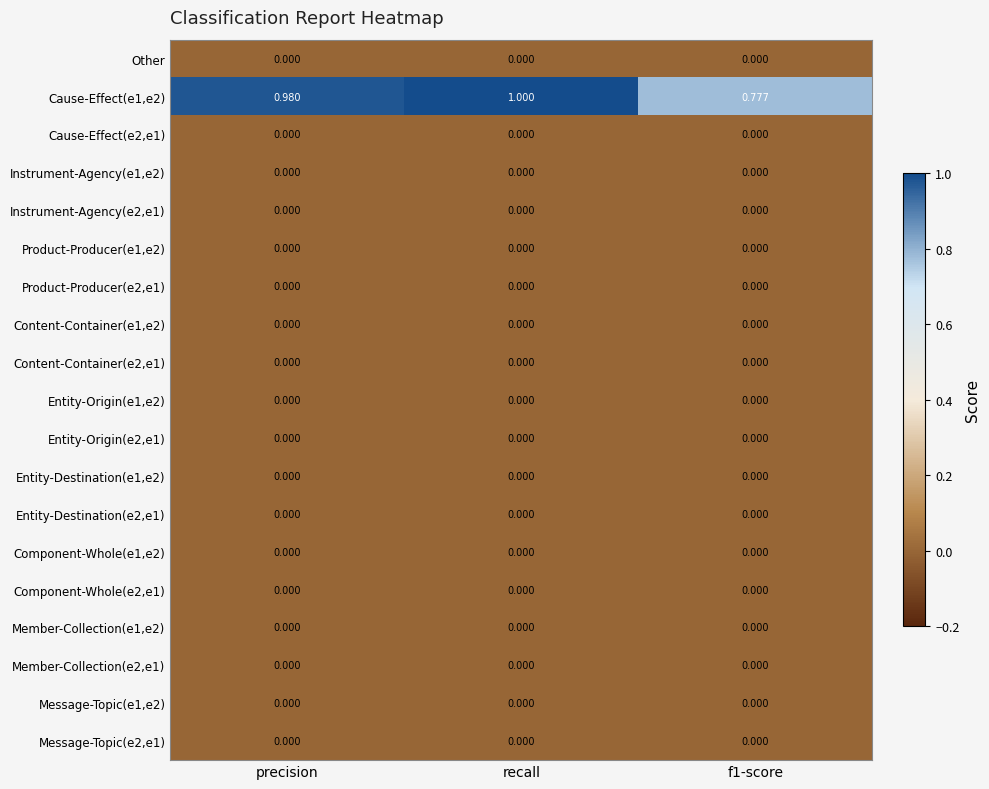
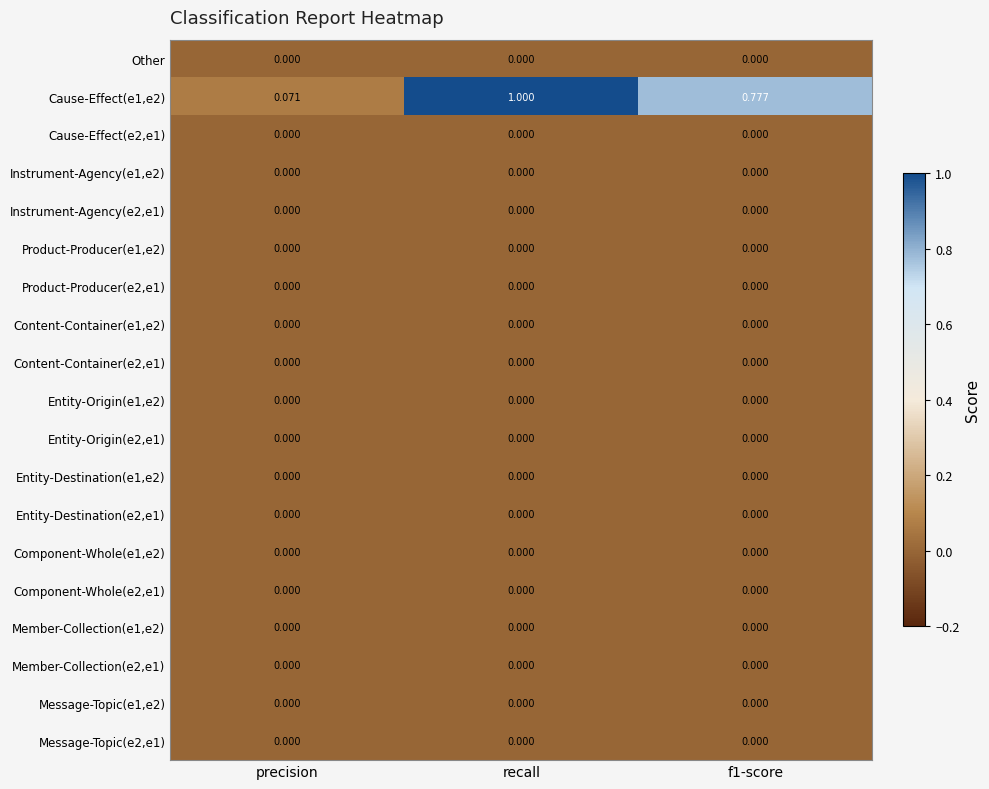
Cause-Effect(e1,e2), precision: 0.980 -> 0.071
